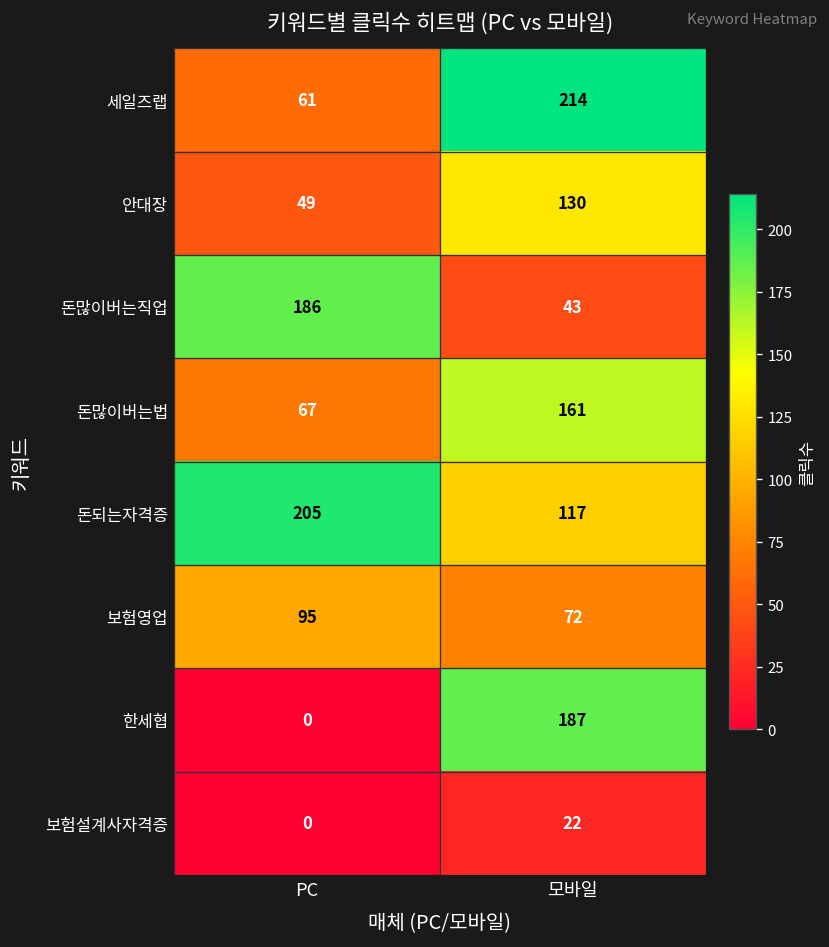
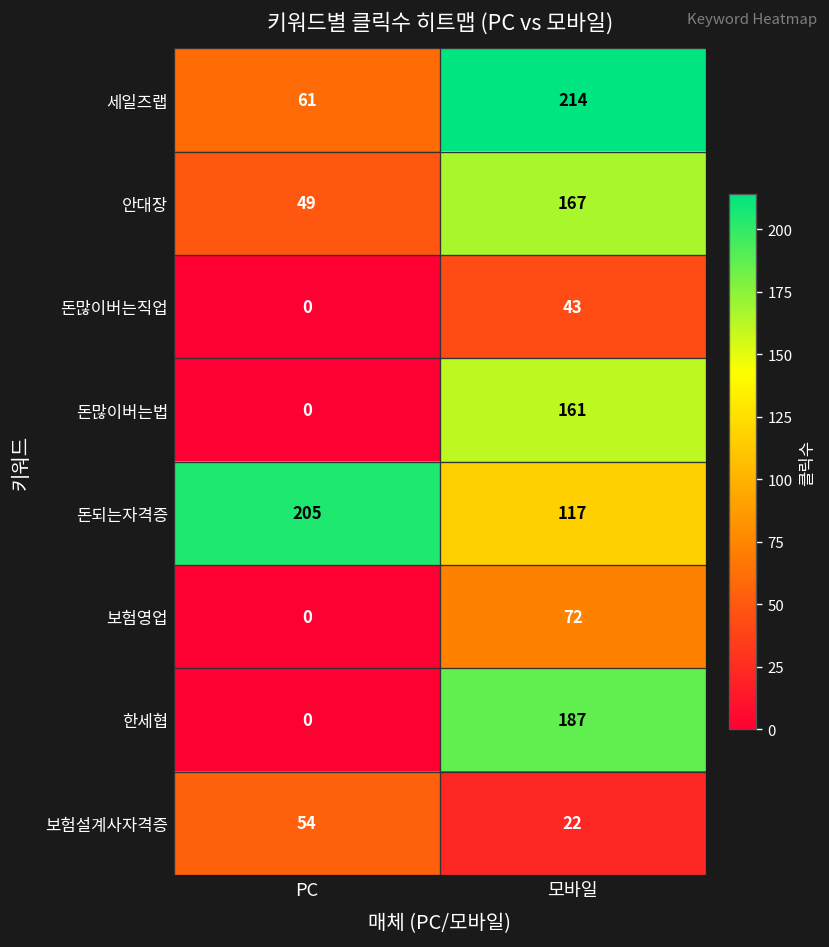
안대장, 모바일: 130 -> 167
돈많이버는직업, PC: 186 -> 0
돈많이버는법, PC: 67 -> 0
보험영업, PC: 95 -> 0
보험설계사자격증, PC: 0 -> 54
